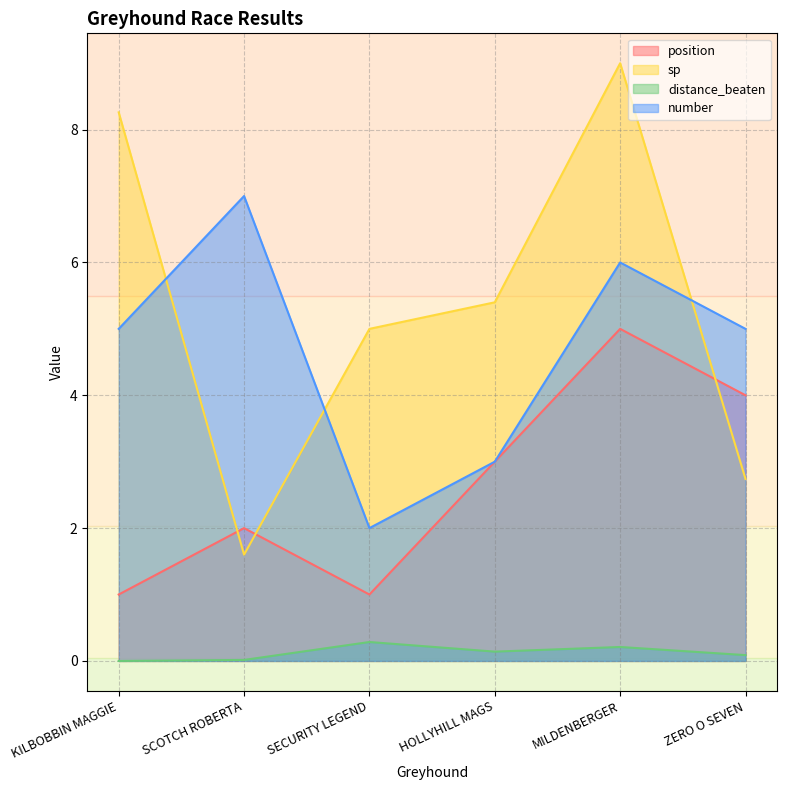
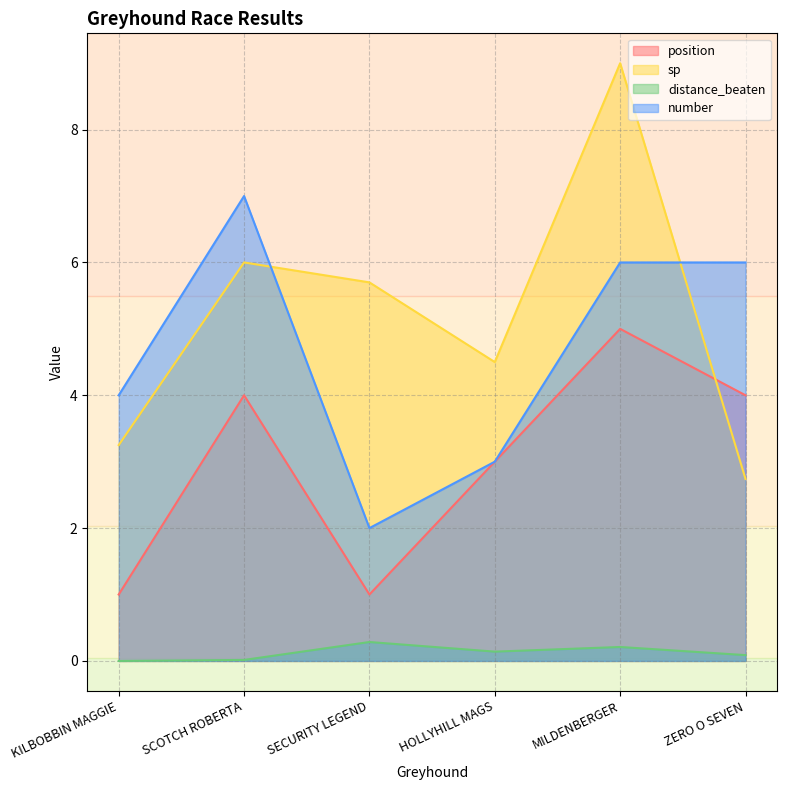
sp, KILBOBBIN MAGGIE: 8.3 -> 3.3
number, KILBOBBIN MAGGIE: 5 -> 4
position, SCOTCH ROBERTA: 2 -> 4
sp, SCOTCH ROBERTA: 1.6 -> 6.0
sp, SECURITY LEGEND: 5.0 -> 5.7
sp, HOLLYHILL MAGS: 5.4 -> 4.5
number, ZERO O SEVEN: 5 -> 6
